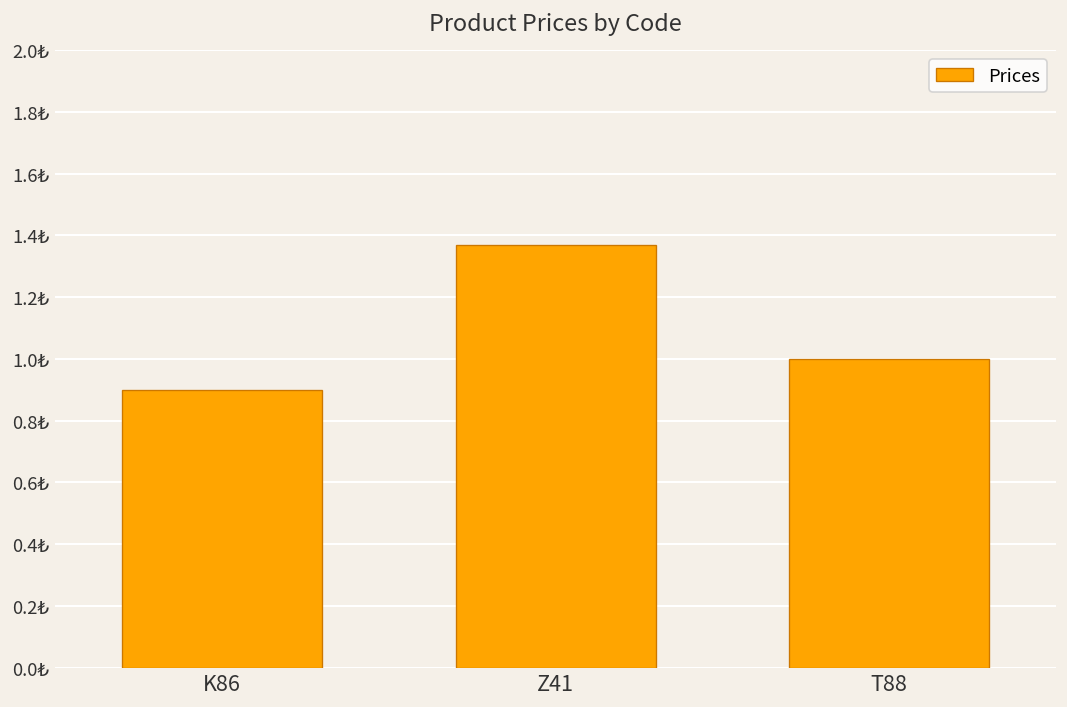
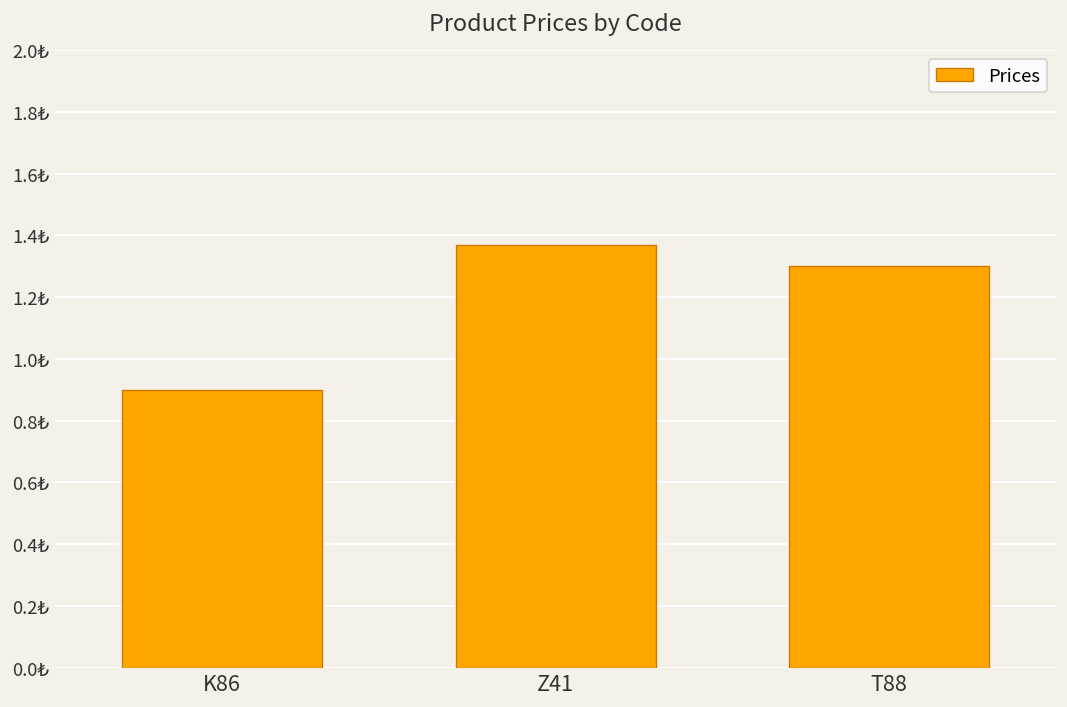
T88: 1.0₺ -> 1.3₺
